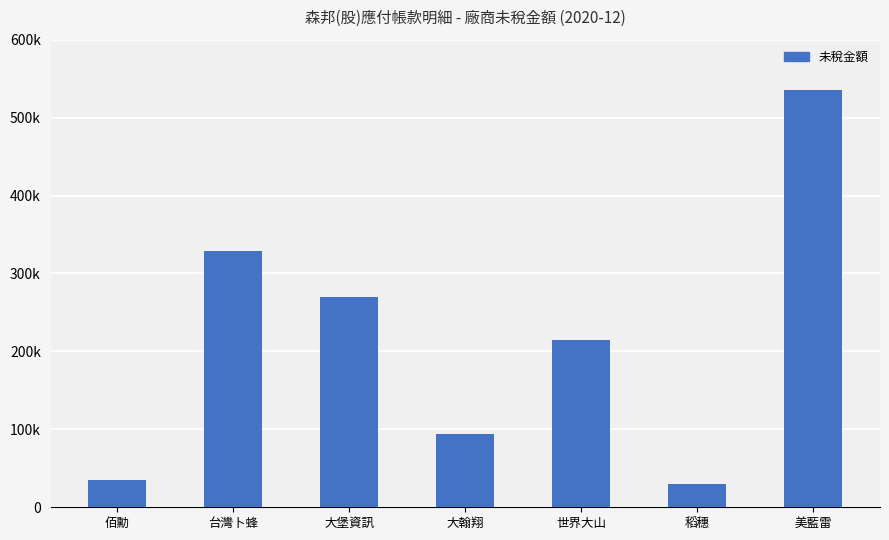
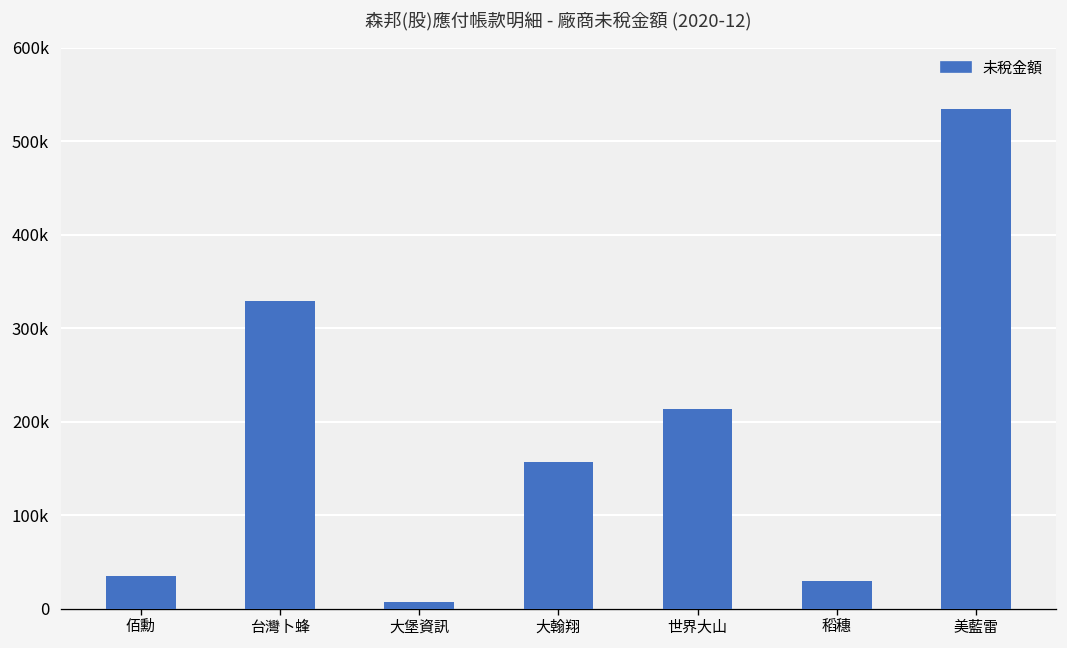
大堡資訊: 270000 -> 10000
大翰翔: 90000 -> 160000
